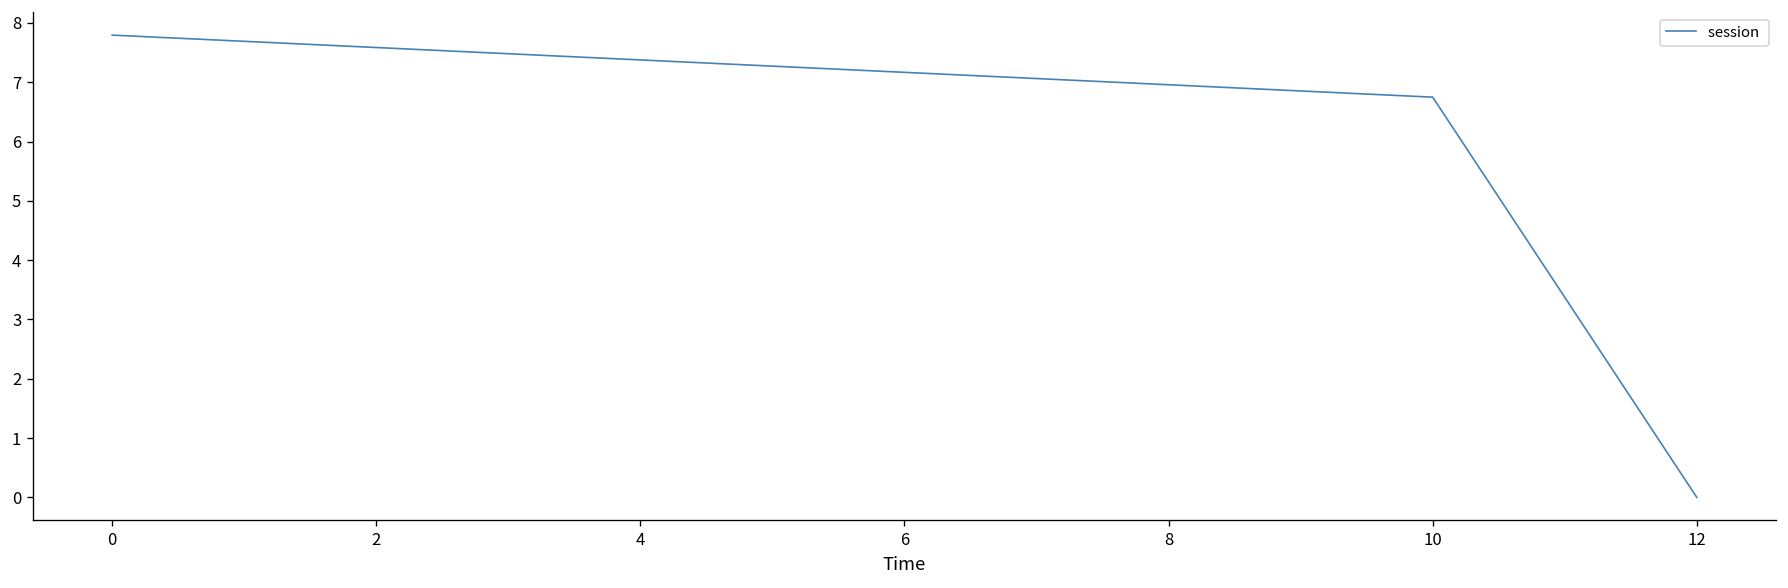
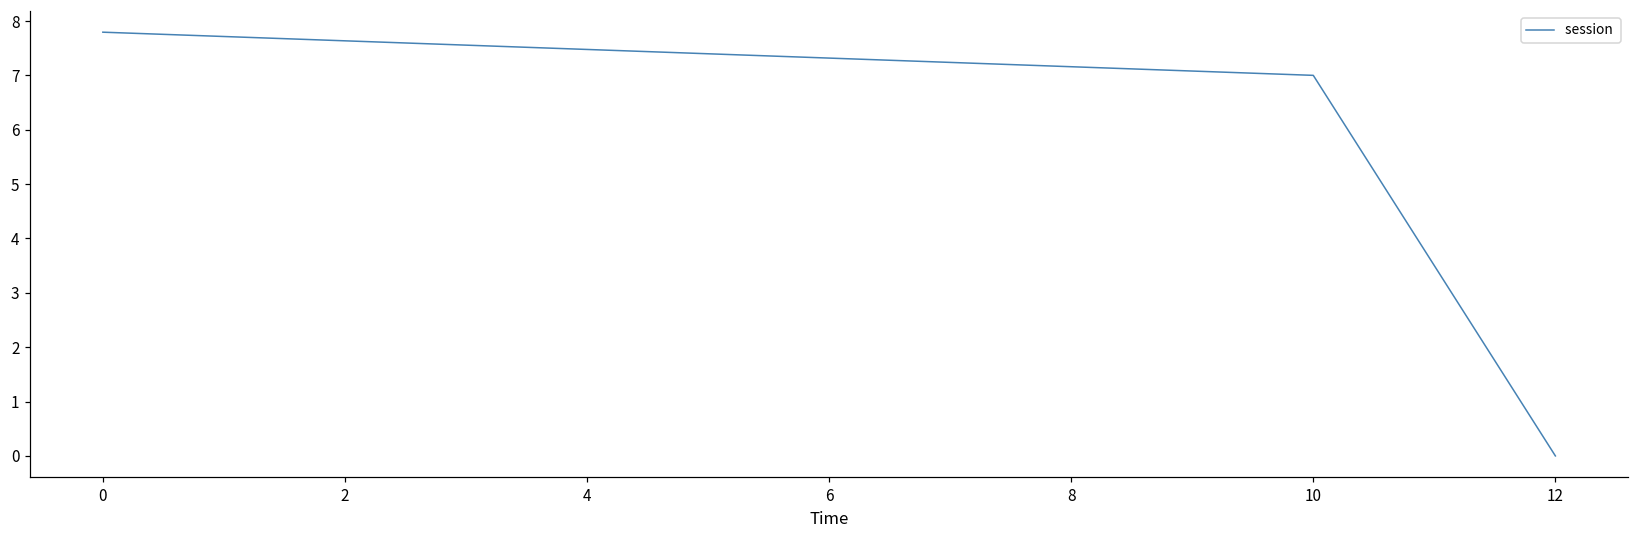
10: 6.7 -> 7.0
